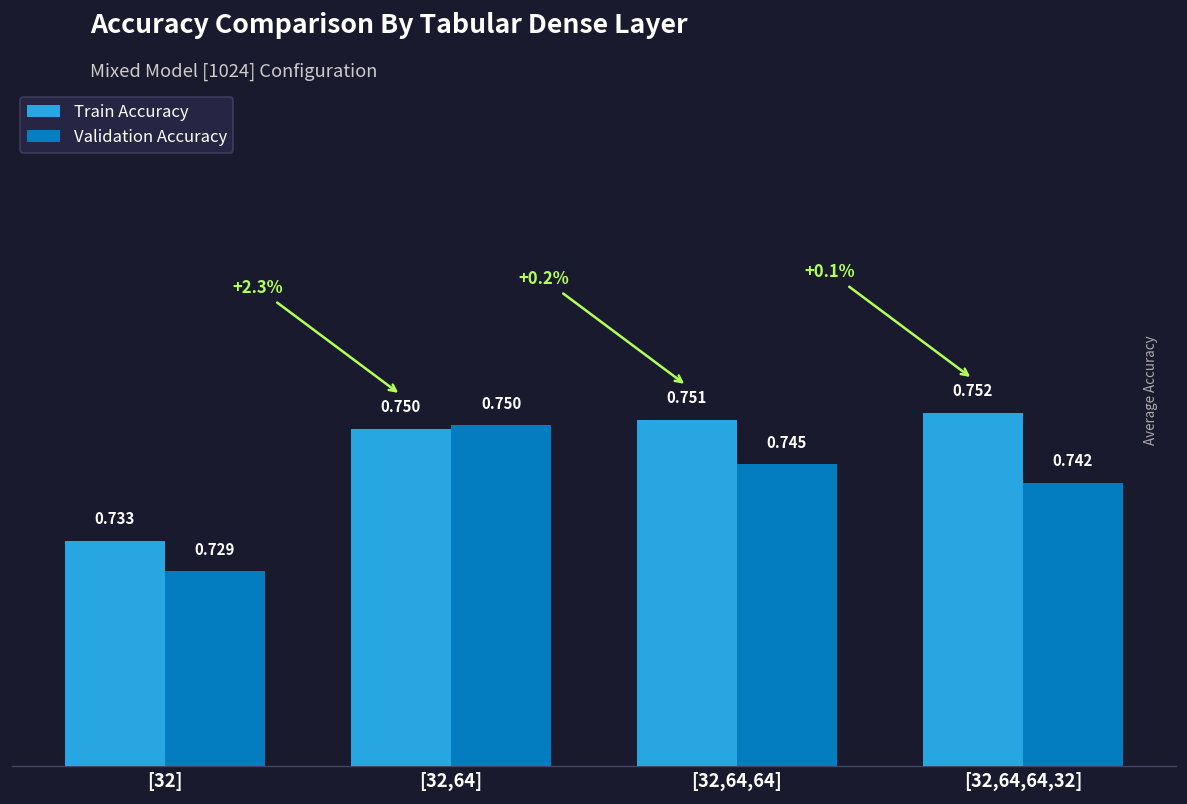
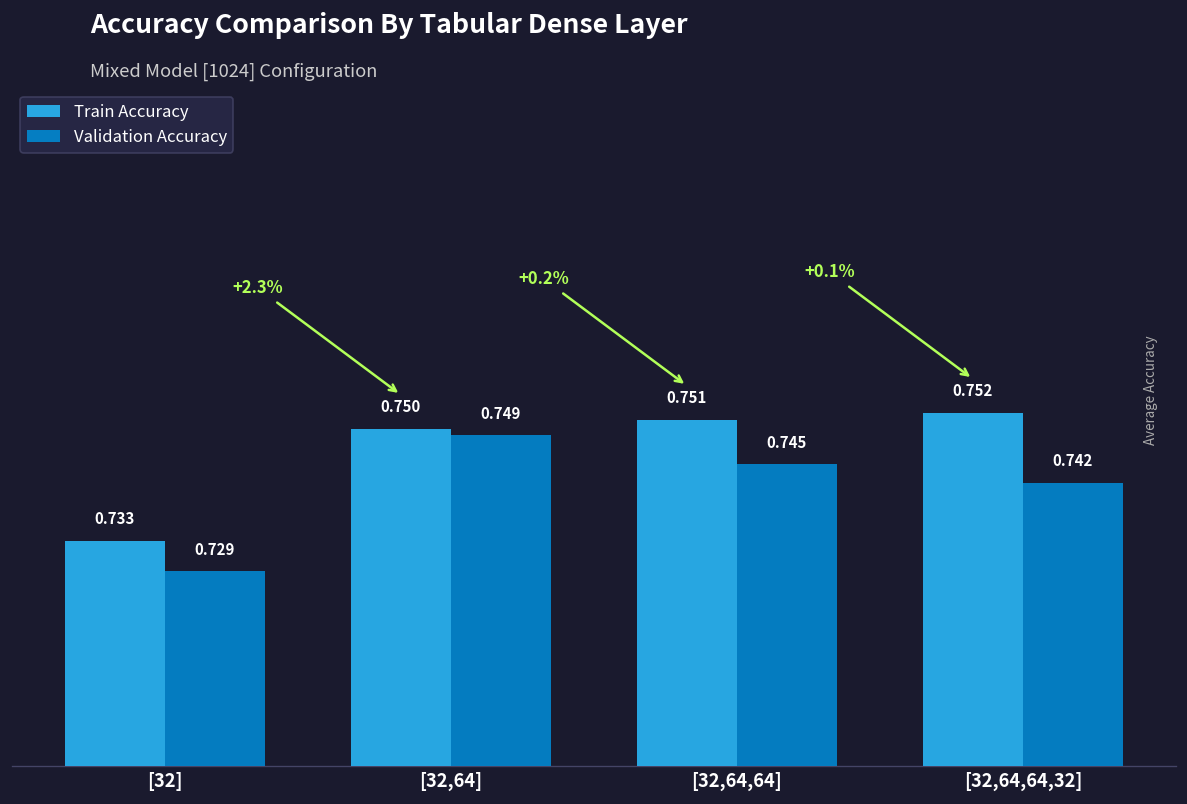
Validation Accuracy, [32,64]: 0.750 -> 0.749
